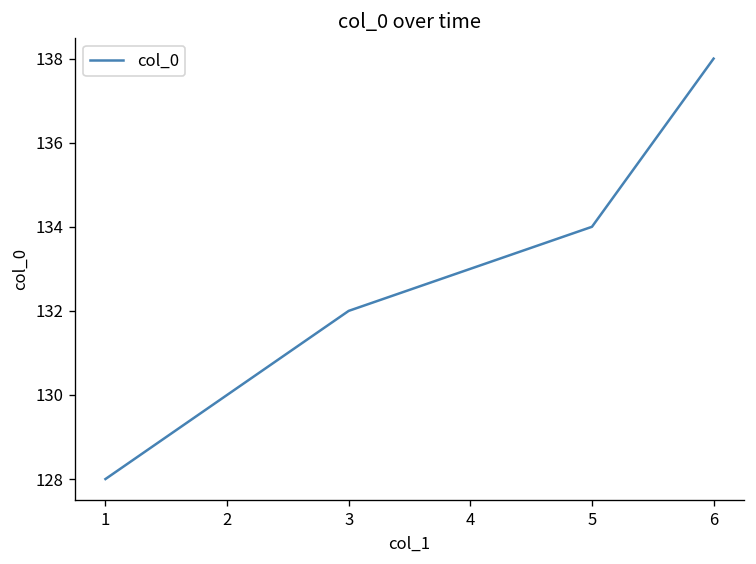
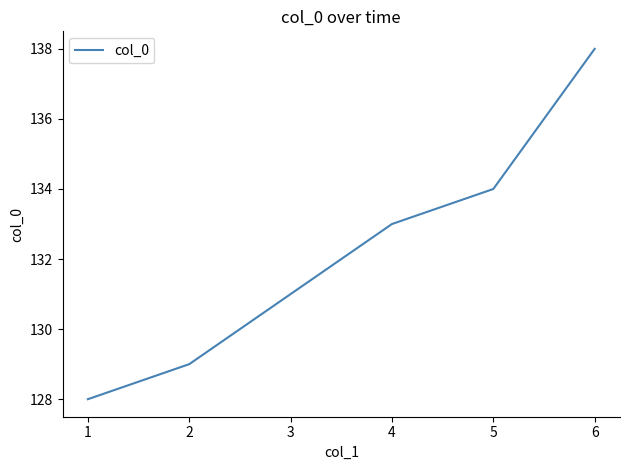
2: 130 -> 129
3: 132 -> 131
